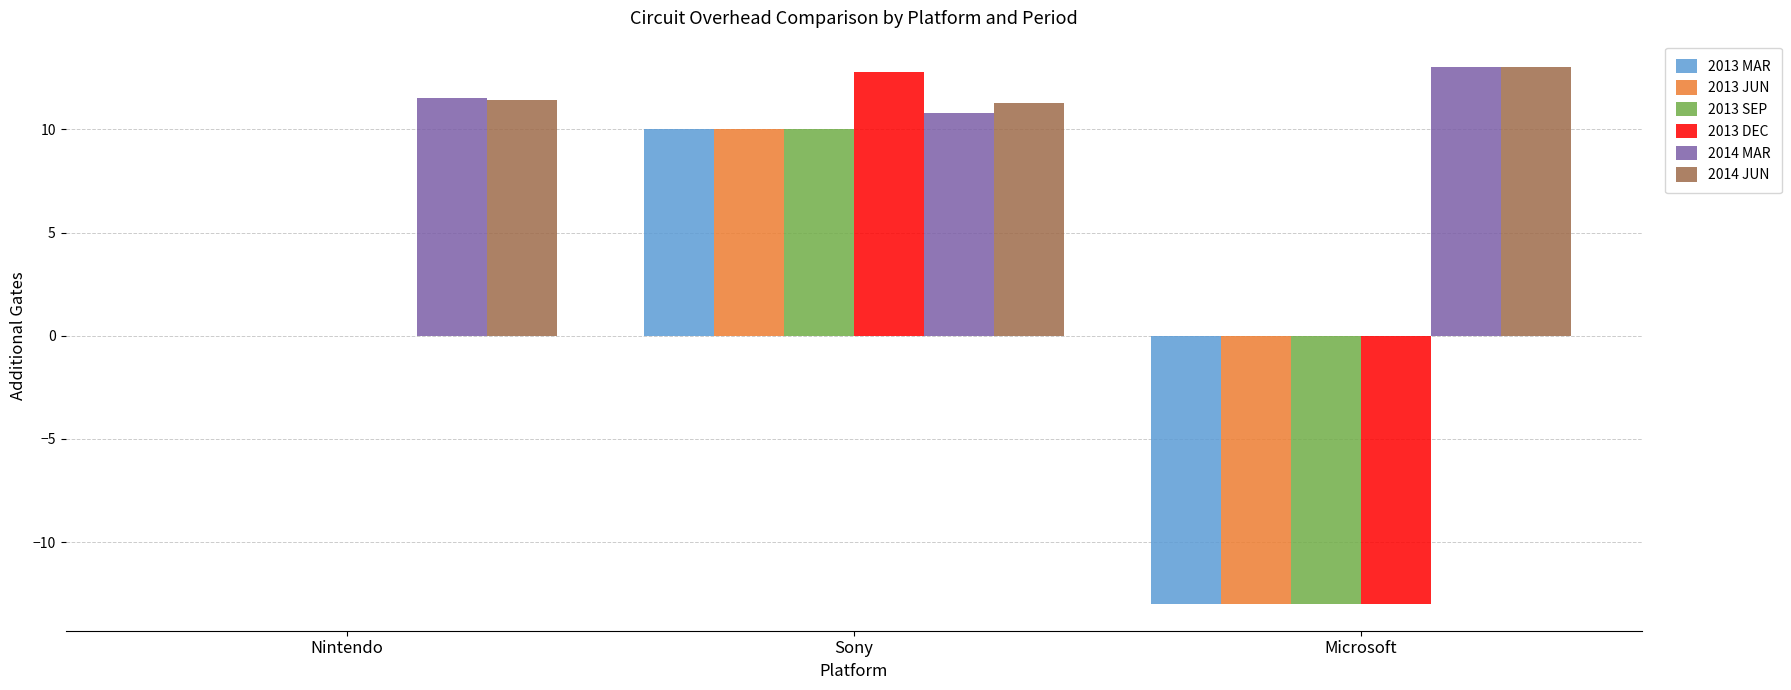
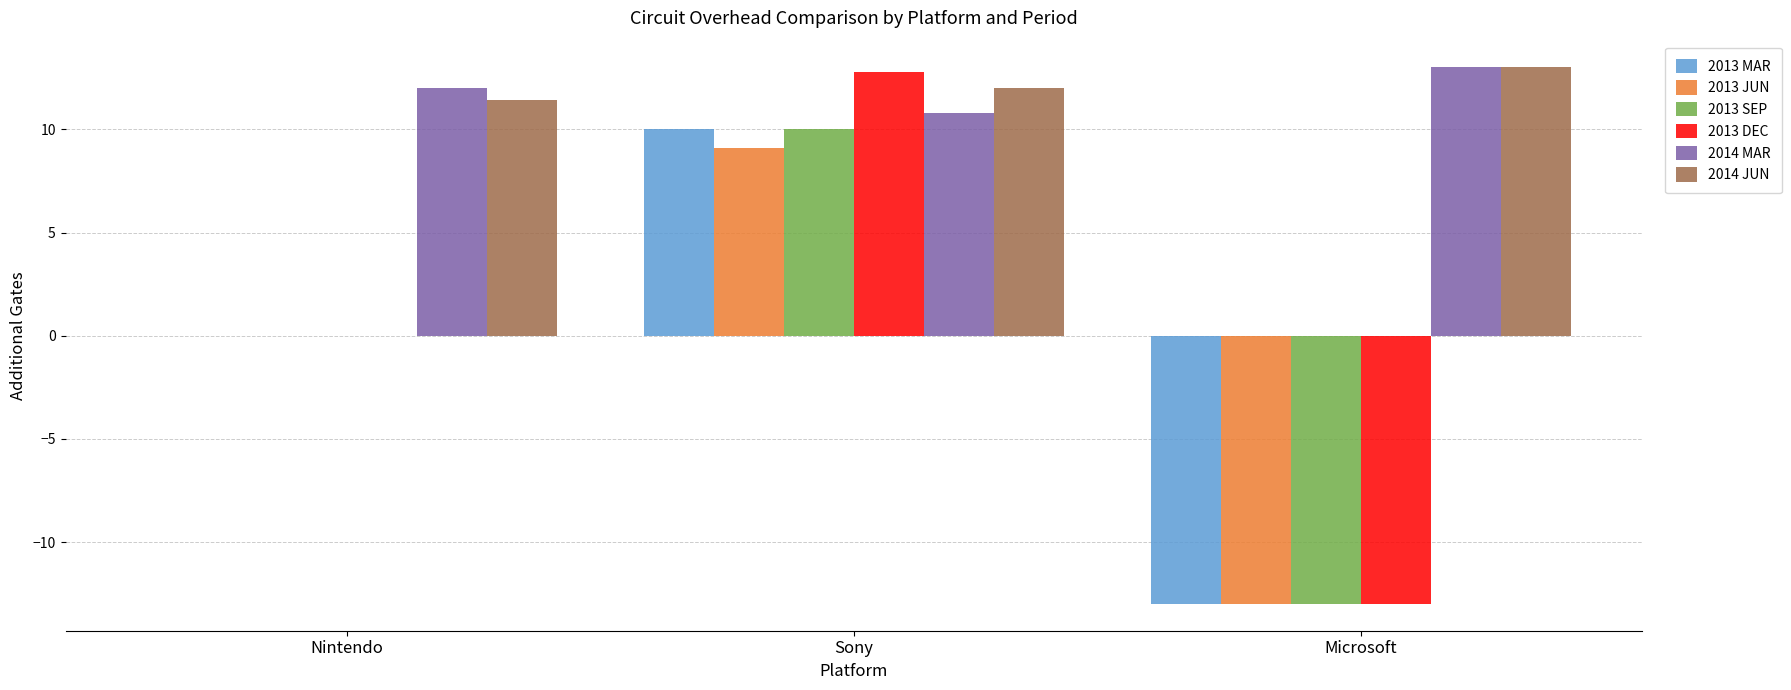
2014 MAR, Nintendo: 11.5 -> 12.0
2013 JUN, Sony: 10.0 -> 9.1
2014 JUN, Sony: 11.3 -> 12.0
